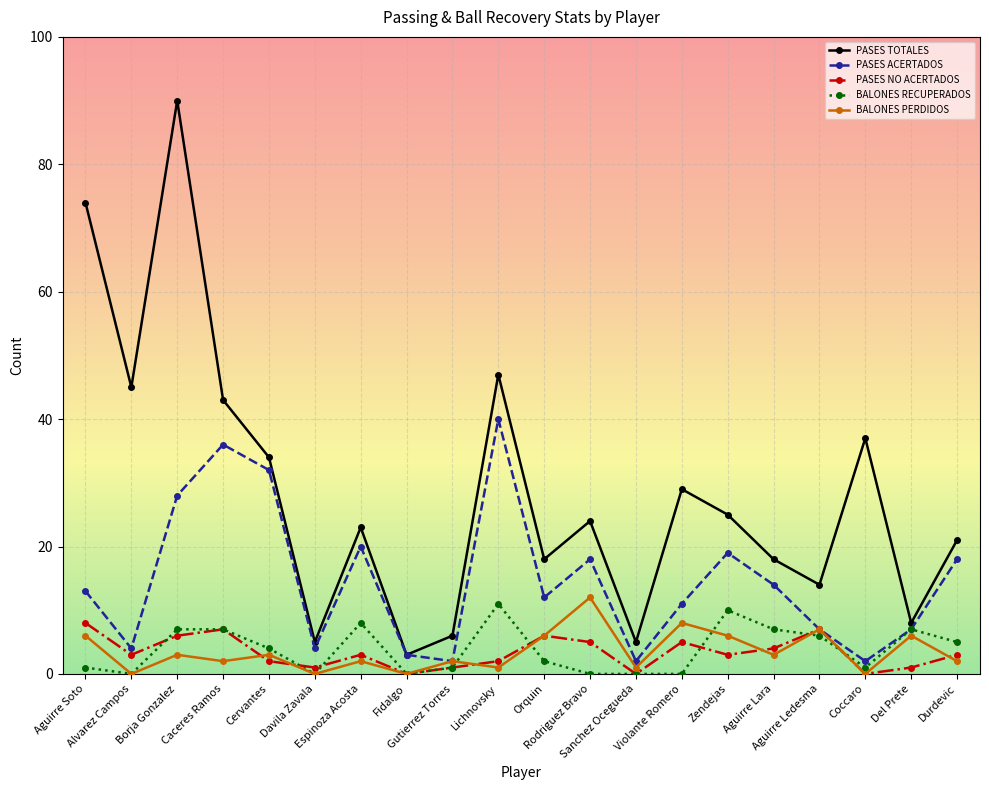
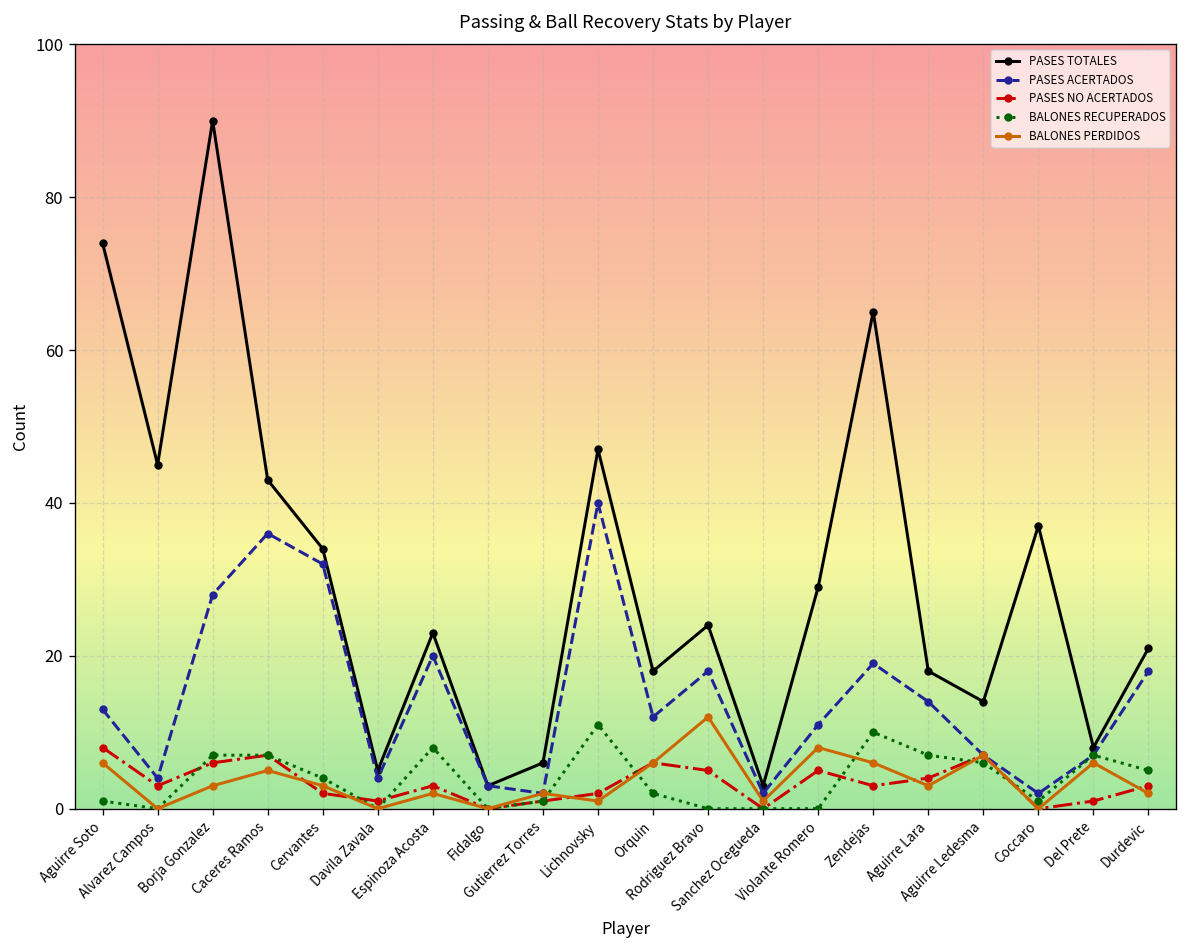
BALONES PERDIDOS, Caceres Ramos: 2 -> 5
PASES TOTALES, Sanchez Ocegueda: 5 -> 3
PASES TOTALES, Zendejas: 25 -> 65
